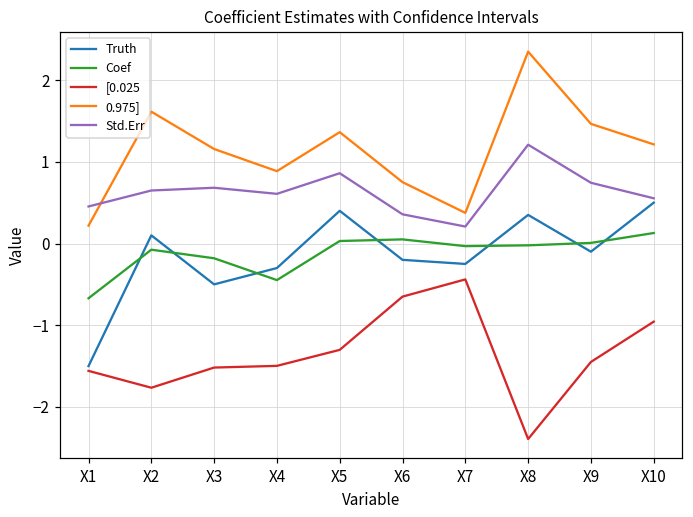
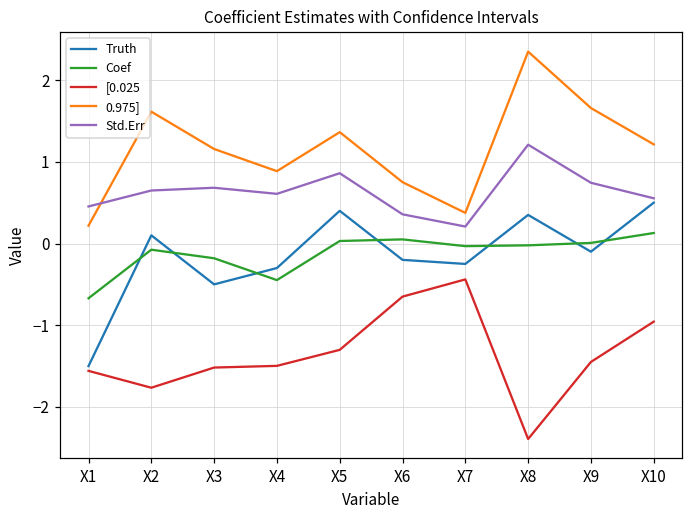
0.975], X9: 1.5 -> 1.7
